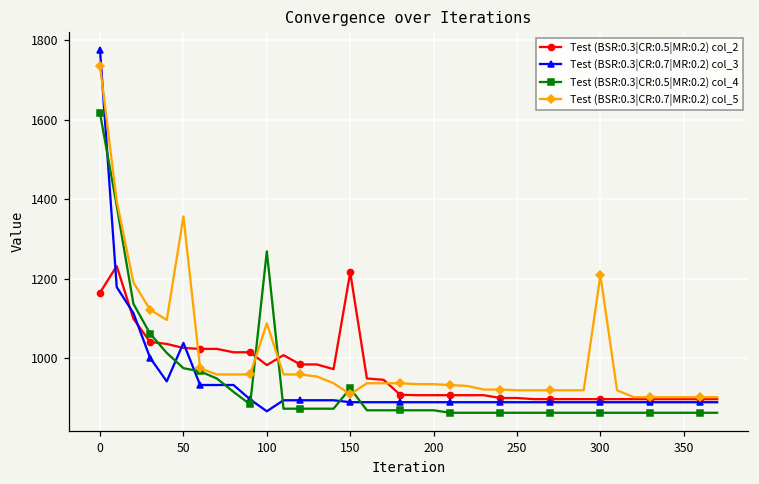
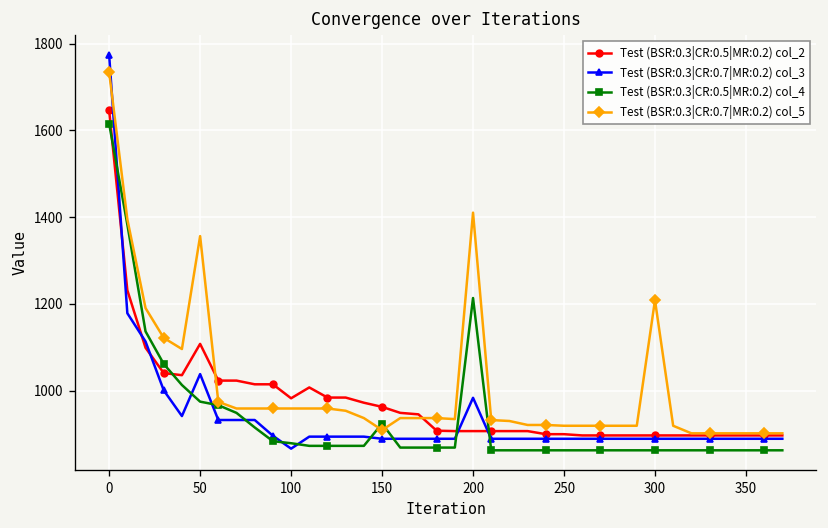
Test (BSR:0.3|CR:0.5|MR:0.2) col_2, 0: 1160 -> 1650
Test (BSR:0.3|CR:0.5|MR:0.2) col_2, 50: 1030 -> 1110
Test (BSR:0.3|CR:0.5|MR:0.2) col_4, 100: 1270 -> 880
Test (BSR:0.3|CR:0.7|MR:0.2) col_5, 100: 1090 -> 960
Test (BSR:0.3|CR:0.5|MR:0.2) col_2, 150: 1220 -> 960
Test (BSR:0.3|CR:0.7|MR:0.2) col_3, 200: 890 -> 980
Test (BSR:0.3|CR:0.5|MR:0.2) col_4, 200: 870 -> 1210
Test (BSR:0.3|CR:0.7|MR:0.2) col_5, 200: 930 -> 1410
